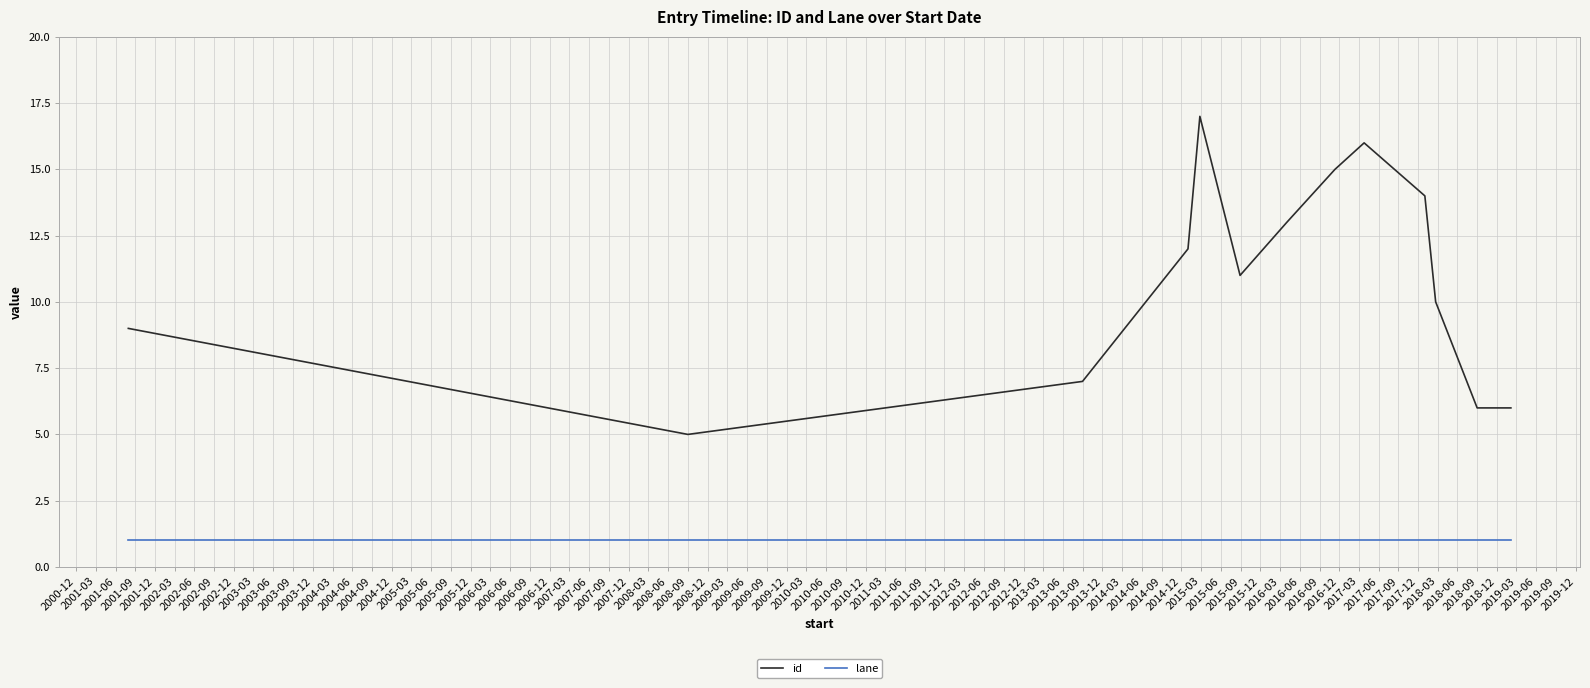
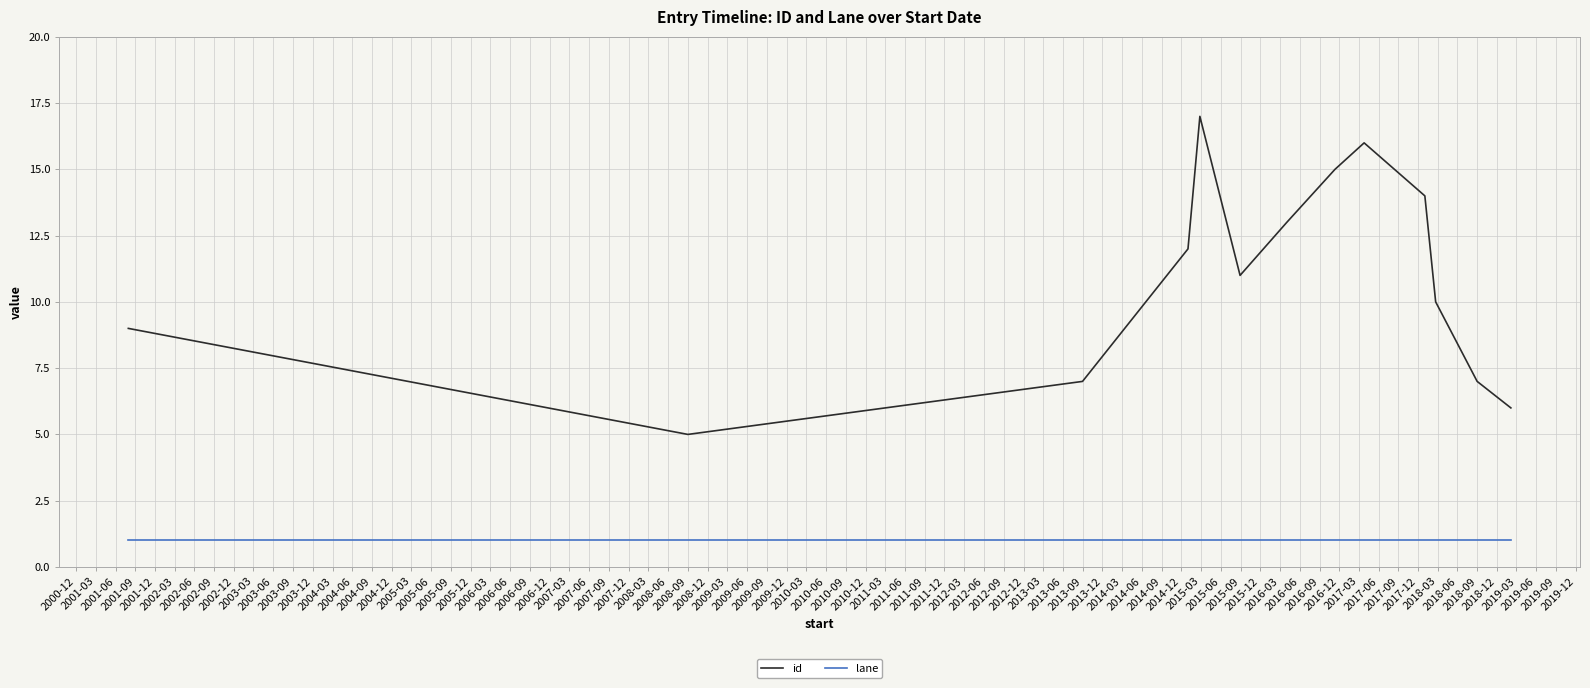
id, 2018-09: 6 -> 7
